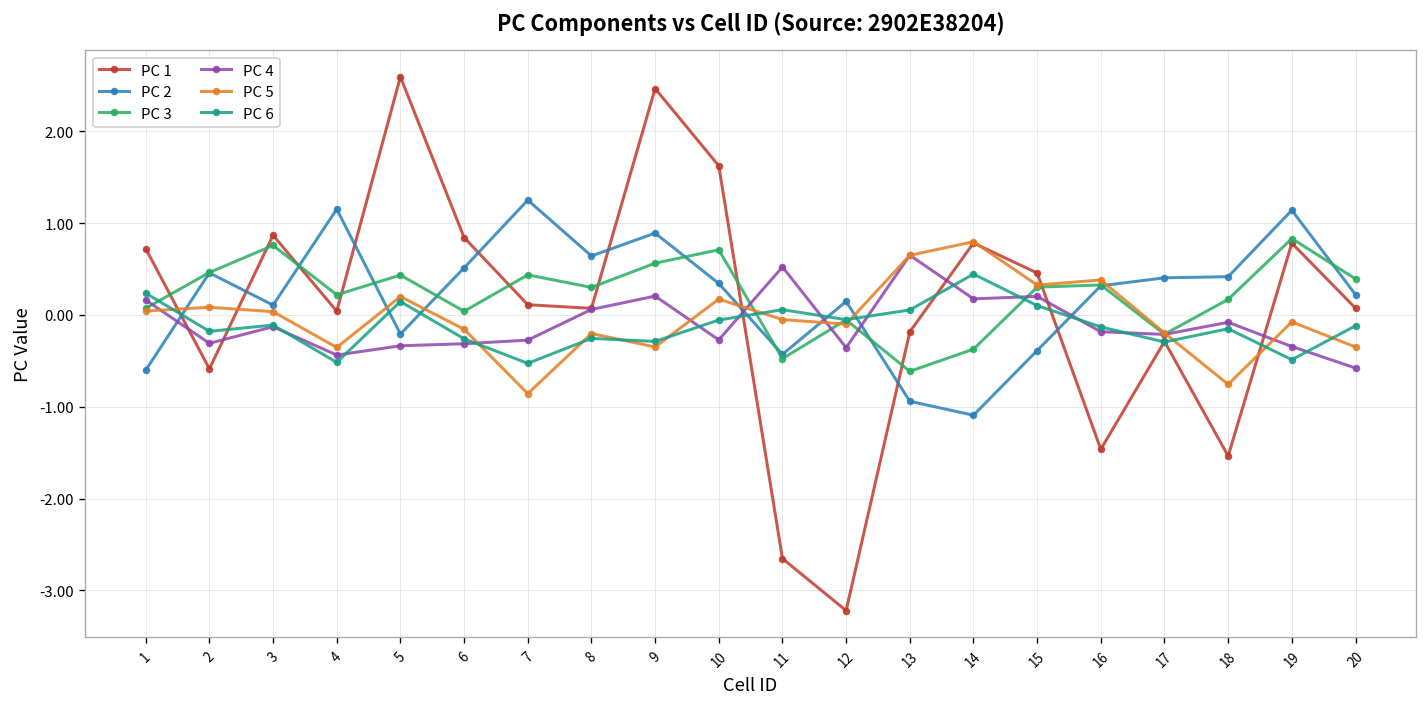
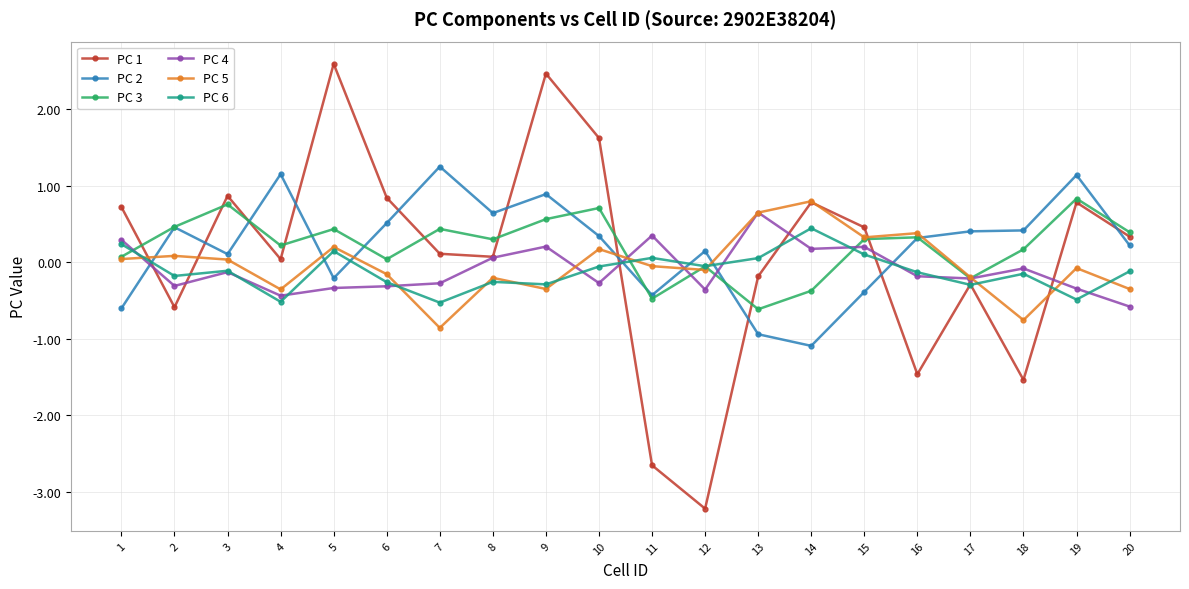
PC 4, 1: 0.2 -> 0.3
PC 4, 11: 0.5 -> 0.3
PC 1, 20: 0.1 -> 0.3
